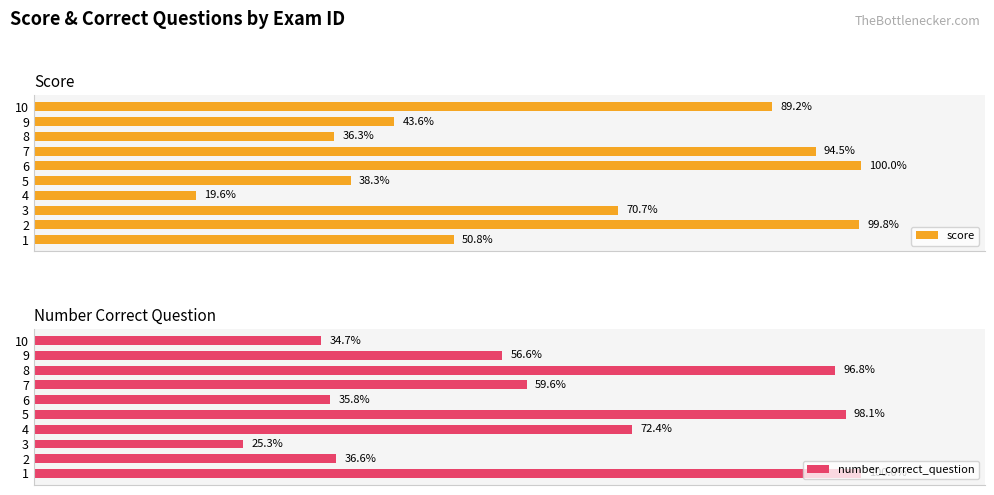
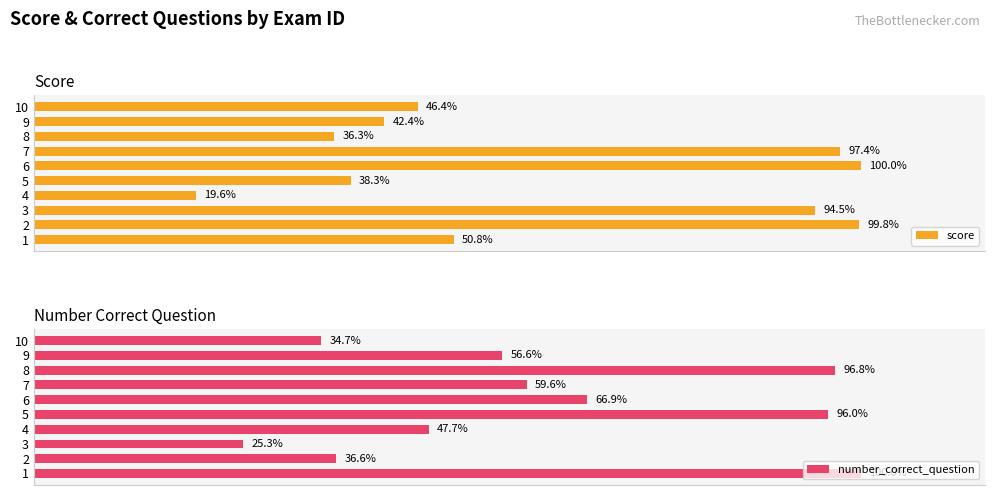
Score, 10: 89.2% -> 46.4%
Score, 9: 43.6% -> 42.4%
Score, 7: 94.5% -> 97.4%
Score, 3: 70.7% -> 94.5%
Number Correct Question, 6: 35.8% -> 66.9%
Number Correct Question, 5: 98.1% -> 96.0%
Number Correct Question, 4: 72.4% -> 47.7%
